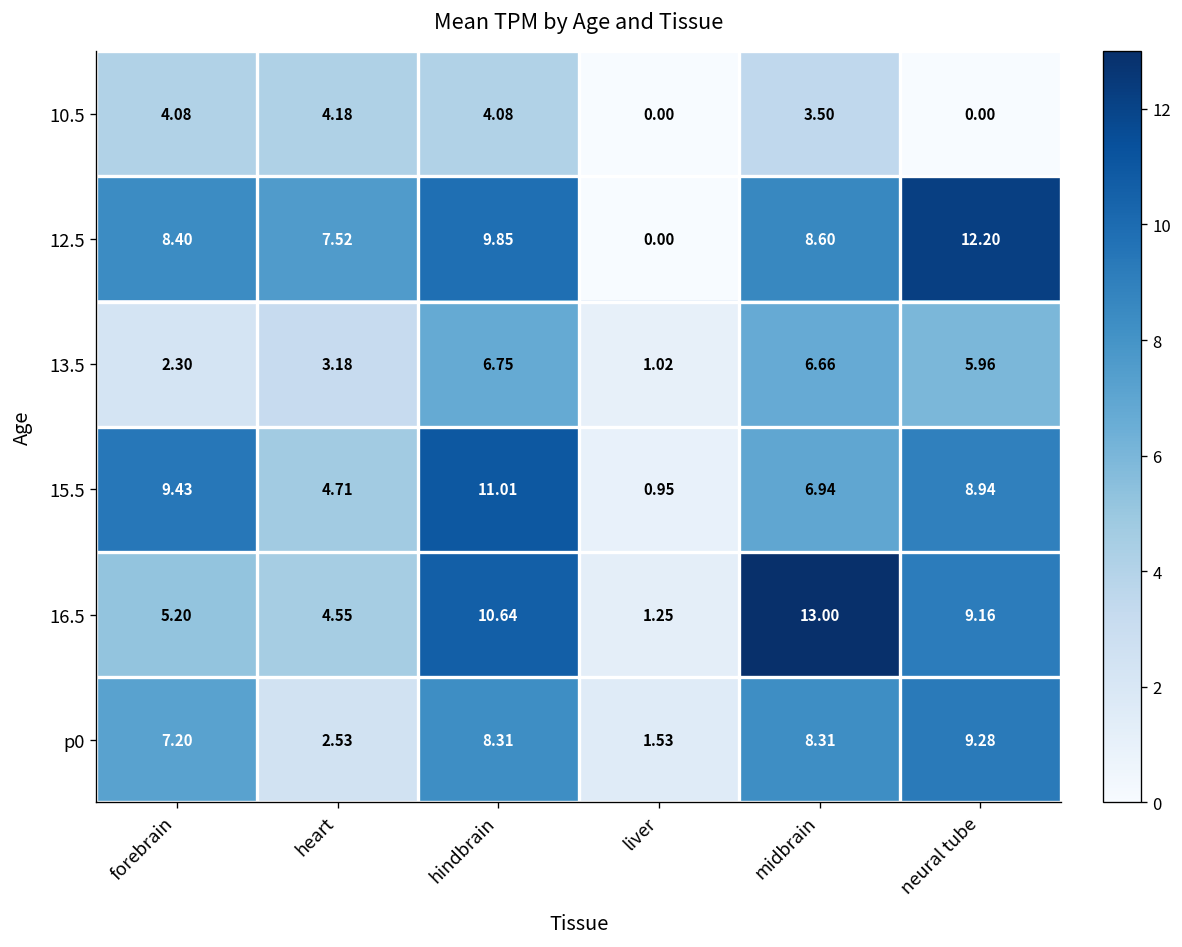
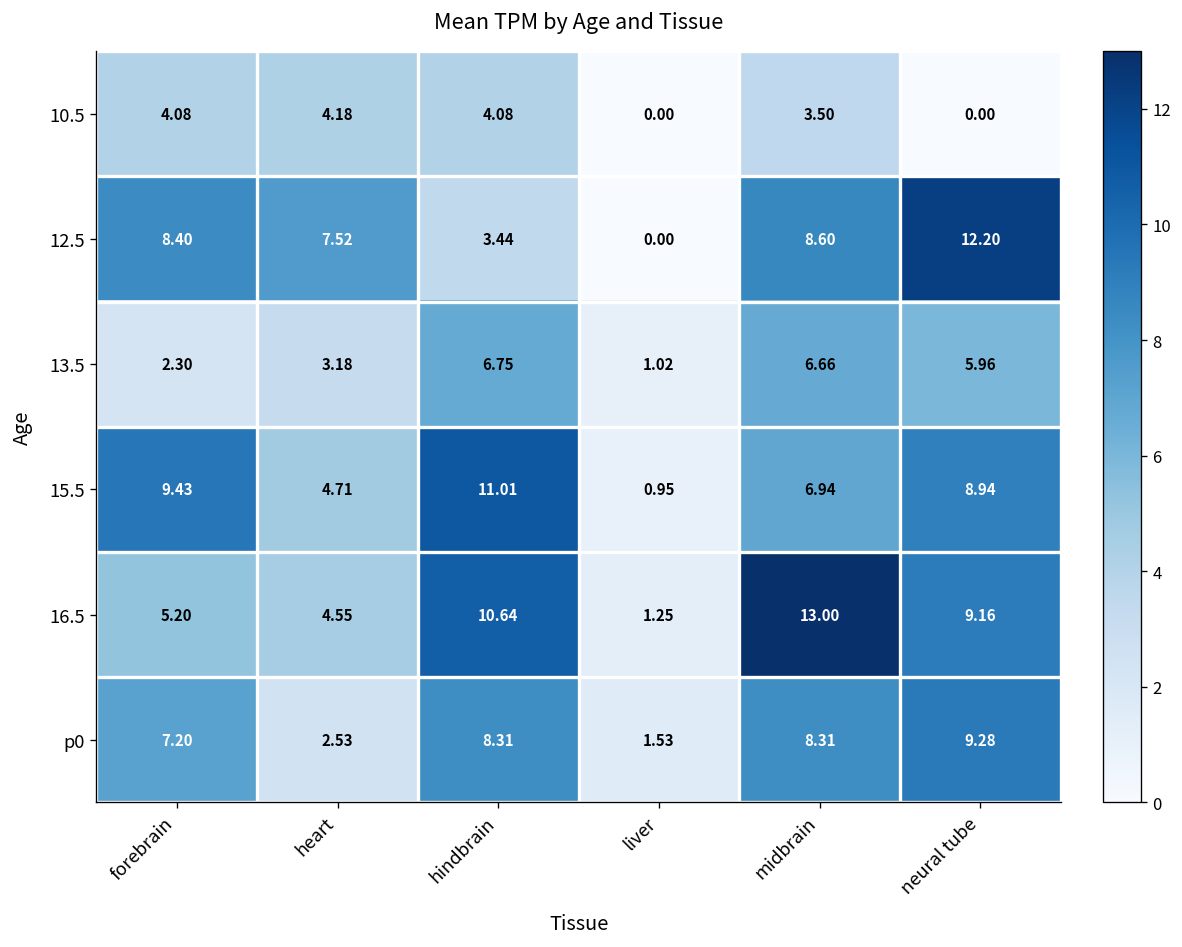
12.5, hindbrain: 9.85 -> 3.44
